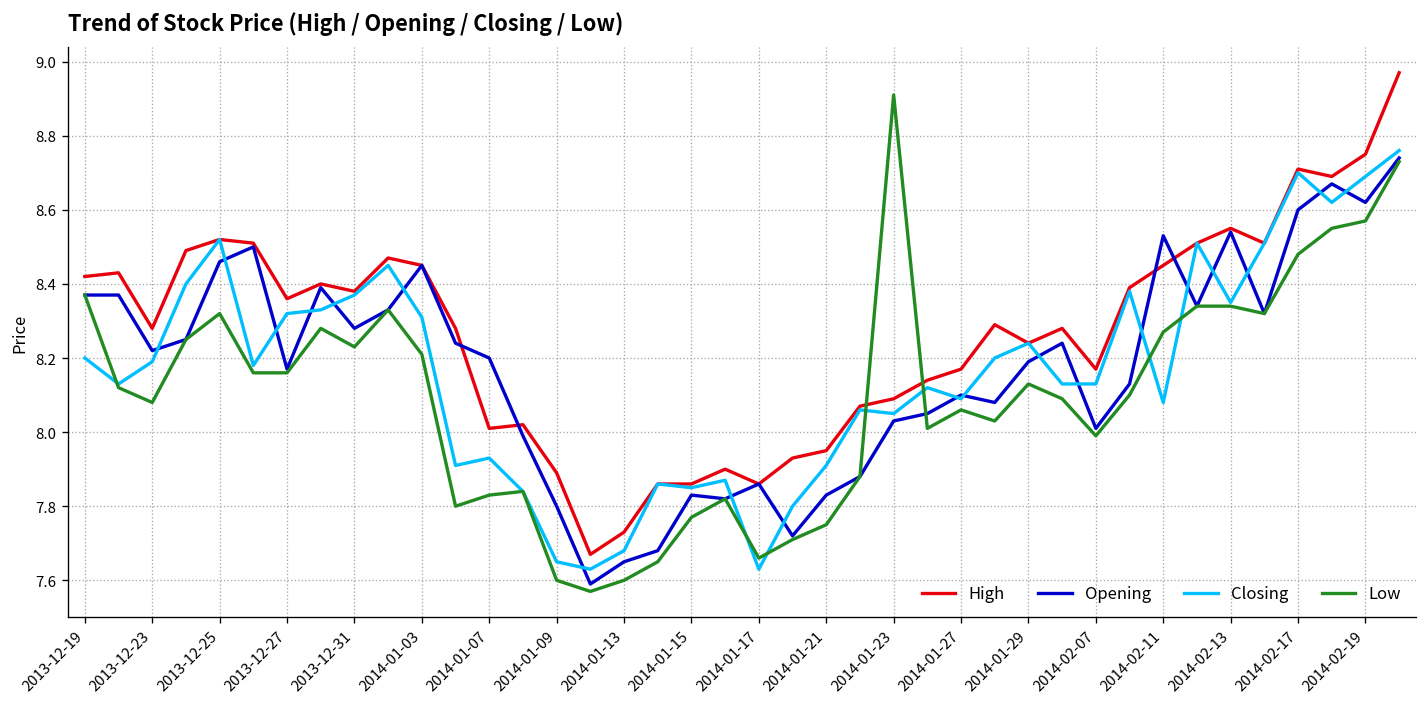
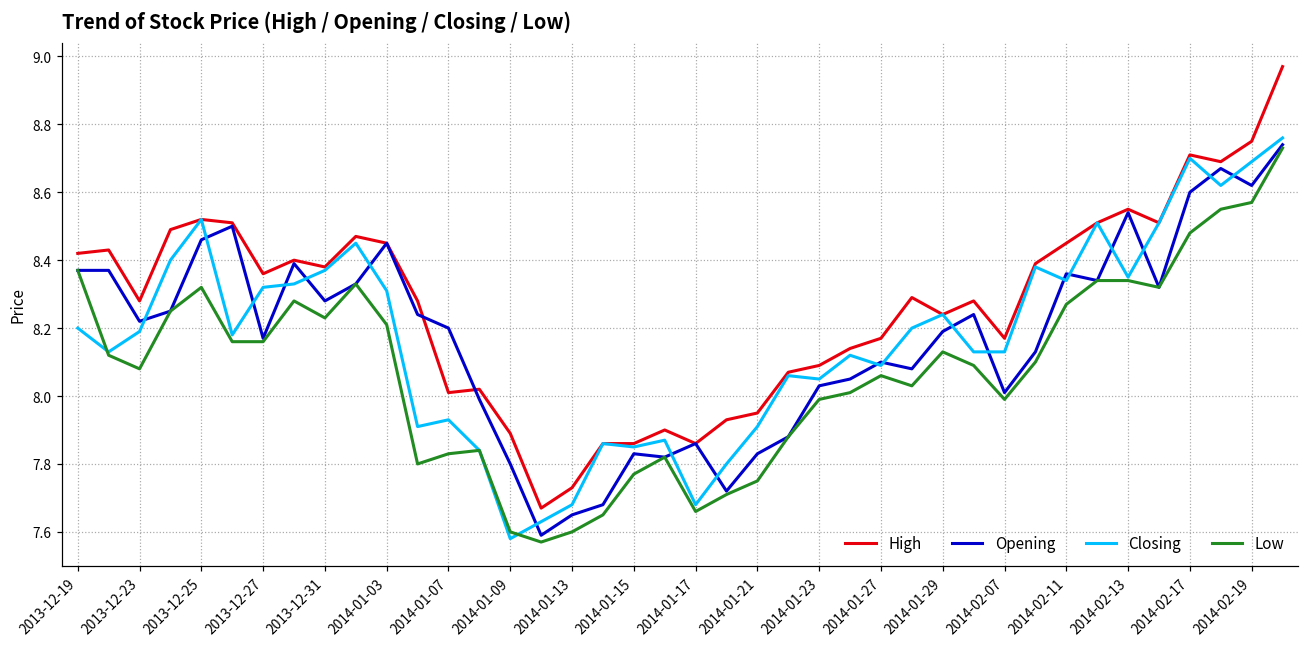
Closing, 2014-01-09: 7.65 -> 7.58
Closing, 2014-01-17: 7.63 -> 7.68
Low, 2014-01-23: 8.91 -> 7.99
Opening, 2014-02-11: 8.53 -> 8.36
Closing, 2014-02-11: 8.08 -> 8.34
